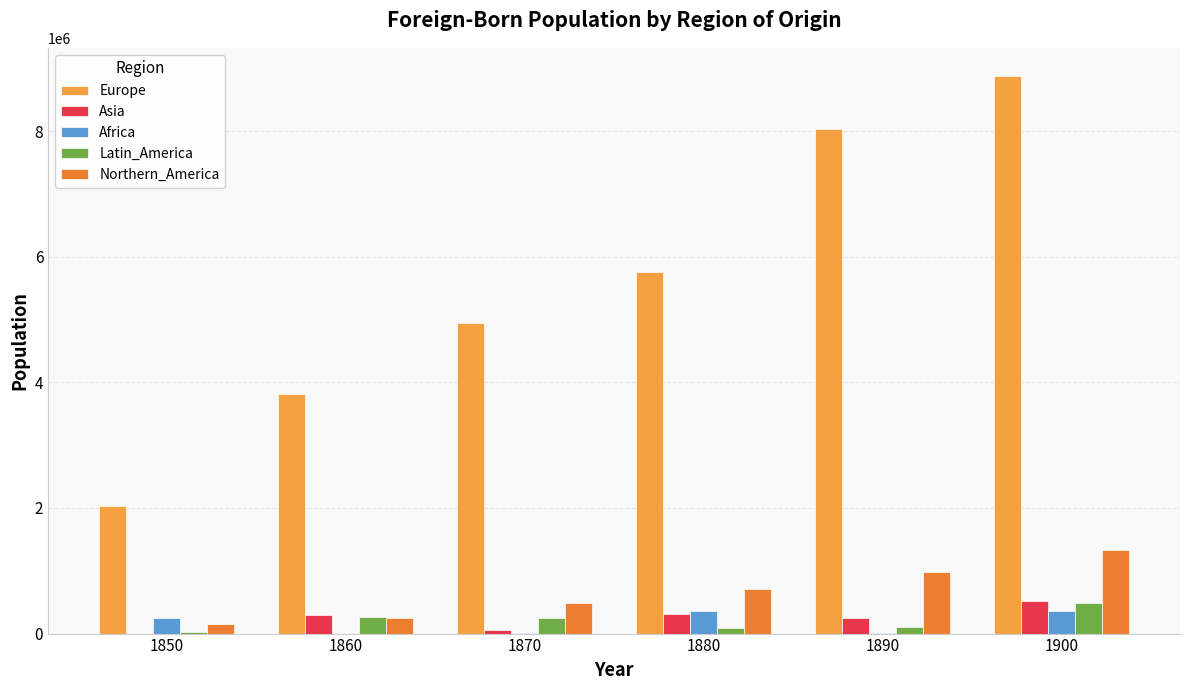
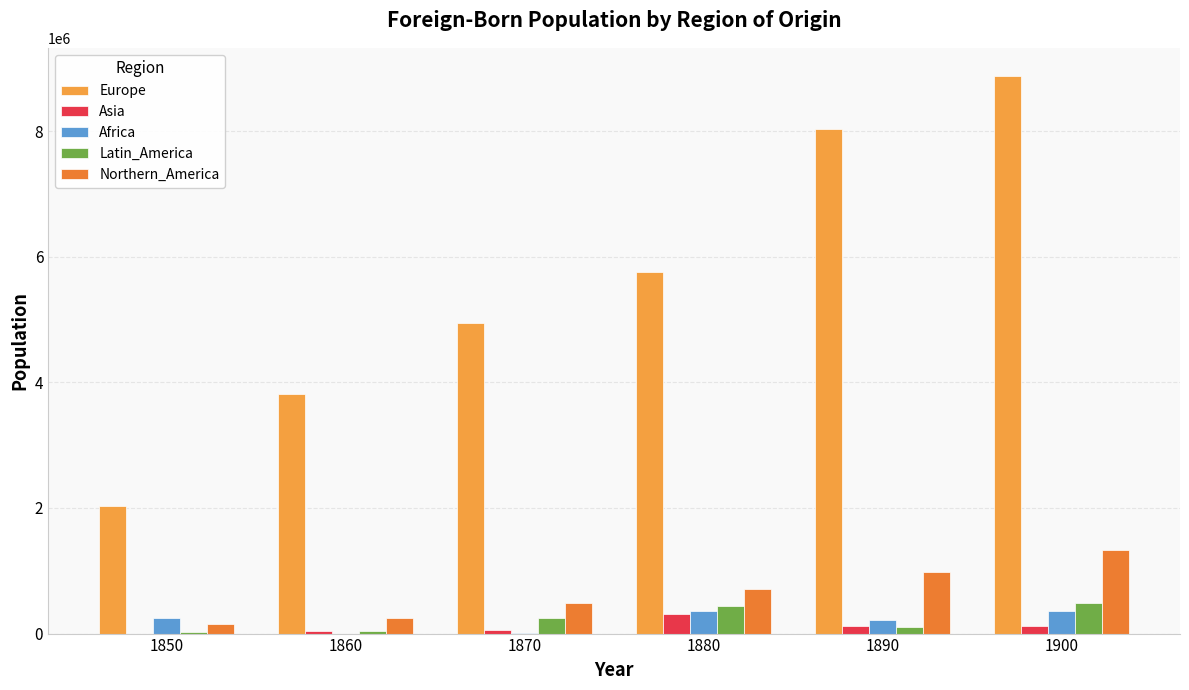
Asia, 1860: 300000 -> 0
Latin_America, 1860: 300000 -> 0
Latin_America, 1880: 100000 -> 400000
Asia, 1890: 200000 -> 100000
Africa, 1890: 0 -> 200000
Asia, 1900: 500000 -> 100000
